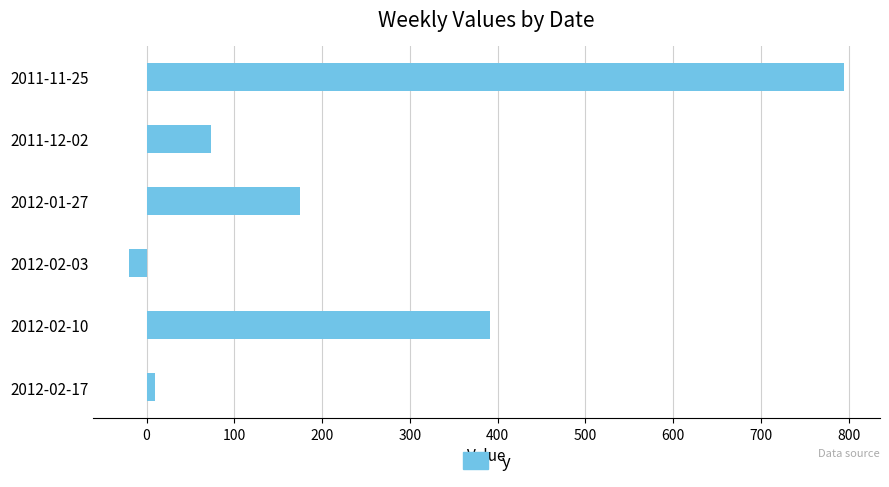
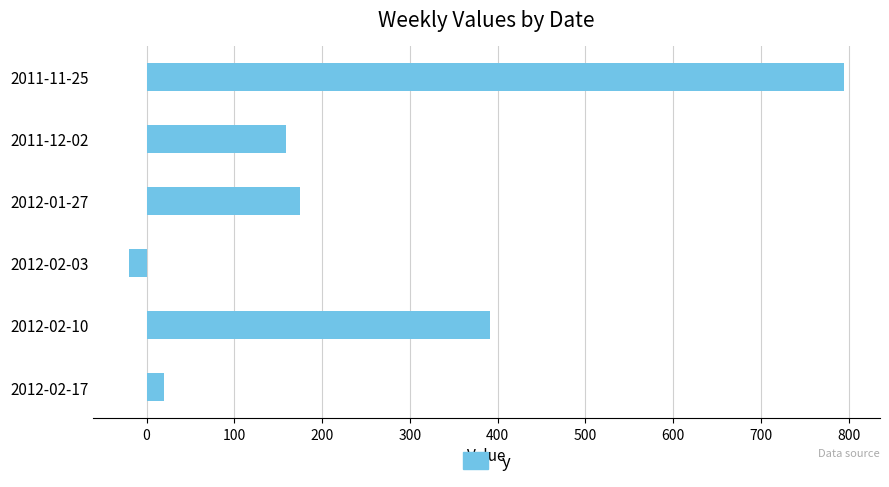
2011-12-02: 70 -> 160
2012-02-17: 10 -> 20
